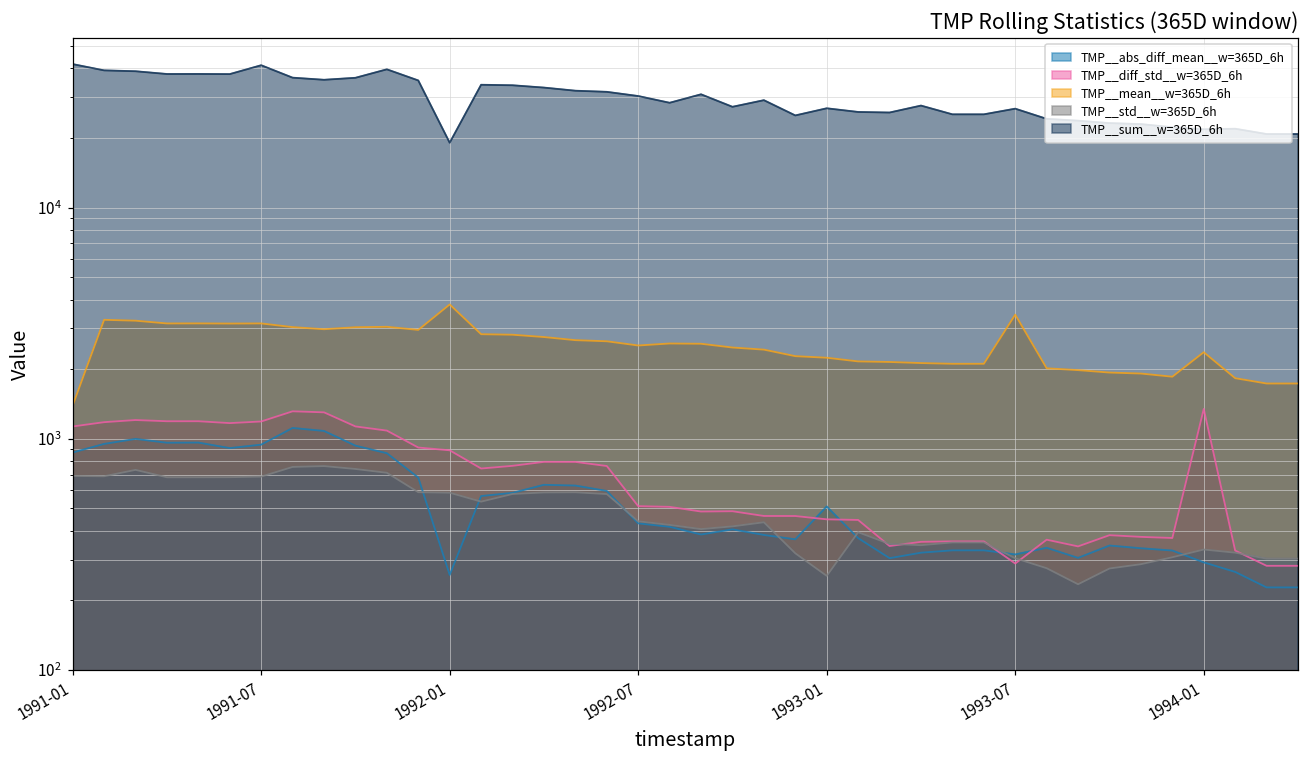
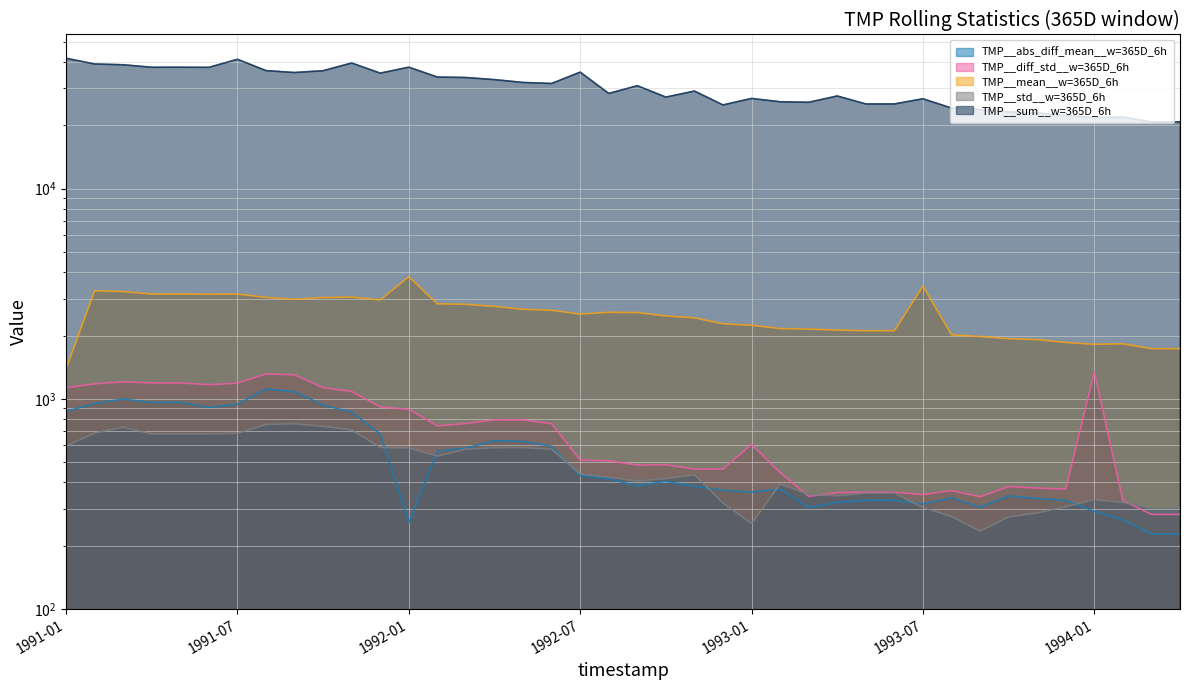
TMP__std__w=365D_6h, 1991-01: 690 -> 600
TMP__sum__w=365D_6h, 1992-01: 19000 -> 38000
TMP__sum__w=365D_6h, 1992-07: 30000 -> 36000
TMP__abs_diff_mean__w=365D_6h, 1993-01: 510 -> 360
TMP__diff_std__w=365D_6h, 1993-01: 450 -> 610
TMP__diff_std__w=365D_6h, 1993-07: 290 -> 350
TMP__mean__w=365D_6h, 1994-01: 2400 -> 1800
